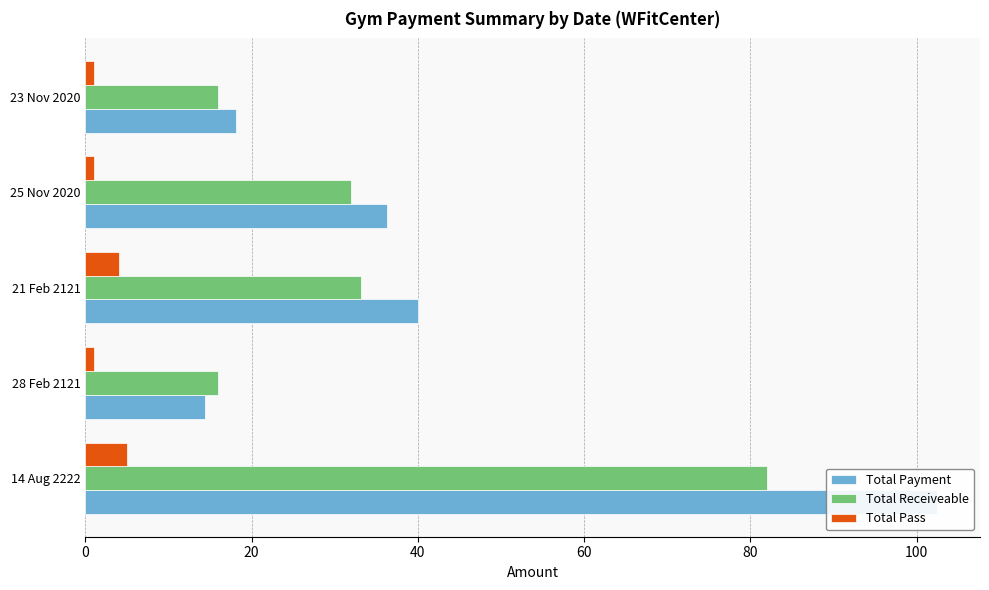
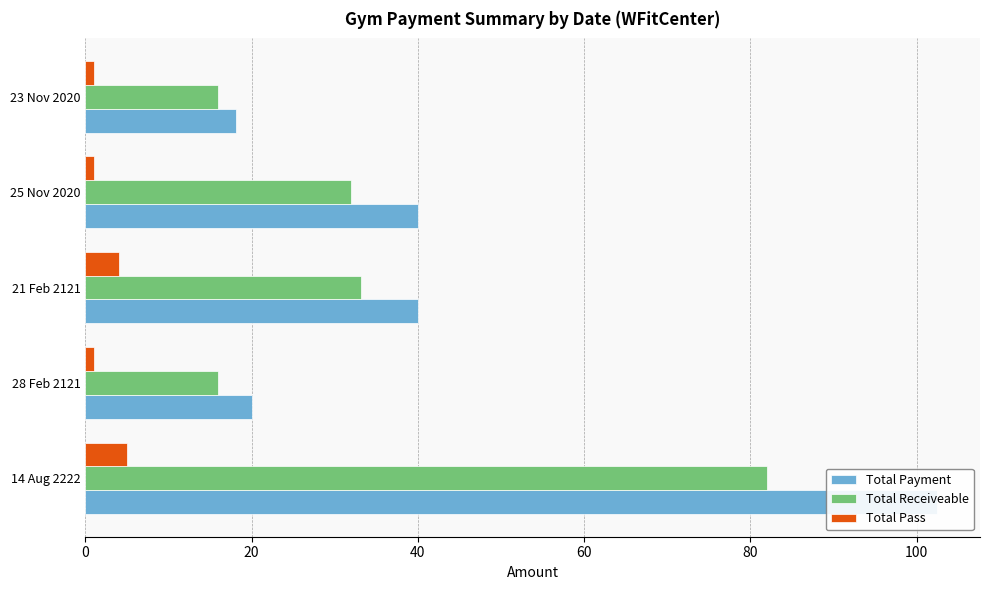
Total Payment, 25 Nov 2020: 36 -> 40
Total Payment, 28 Feb 2121: 14 -> 20
